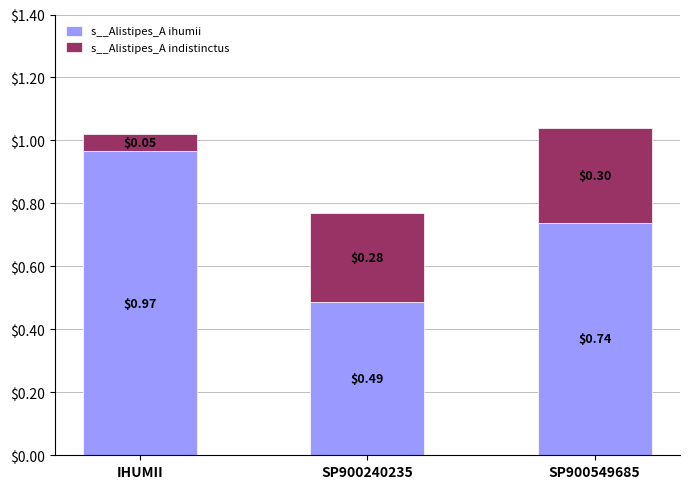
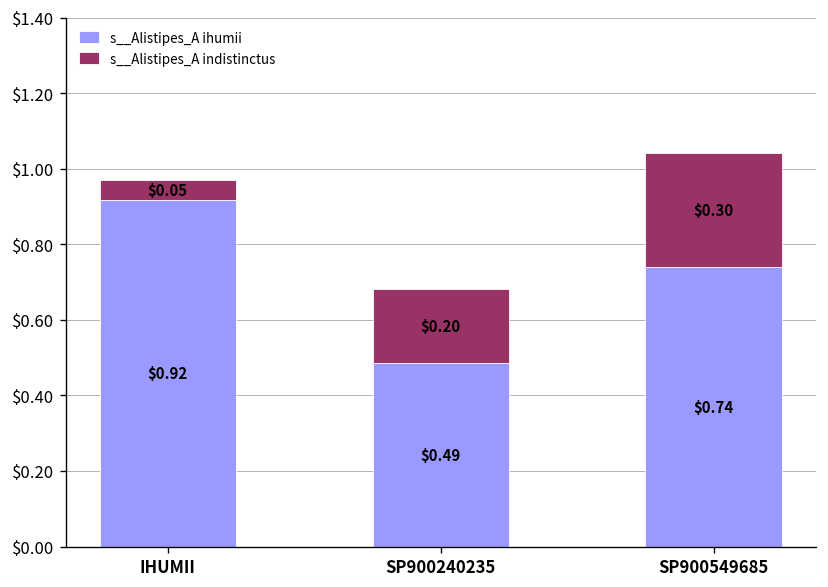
s__Alistipes_A ihumii, IHUMII: $0.97 -> $0.92
s__Alistipes_A indistinctus, SP900240235: $0.28 -> $0.20
